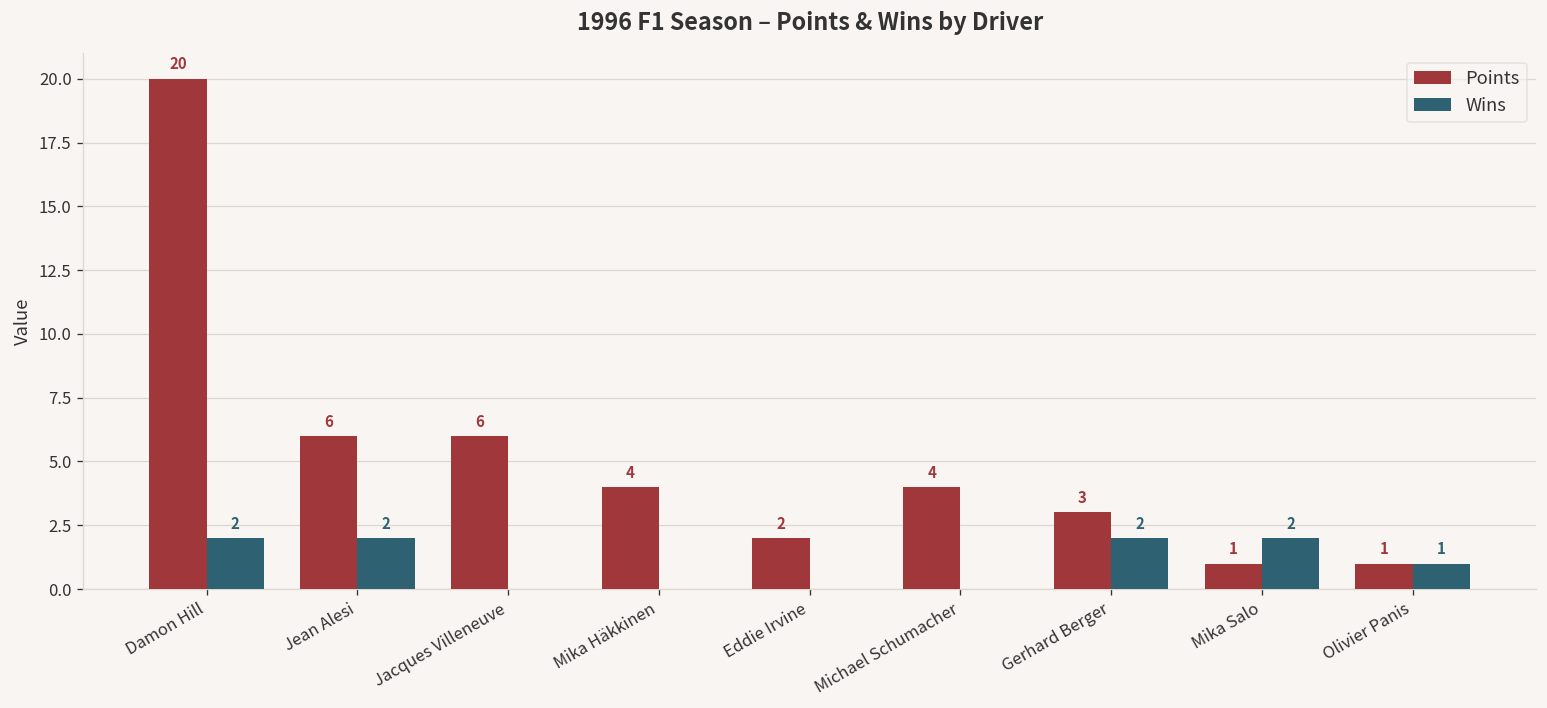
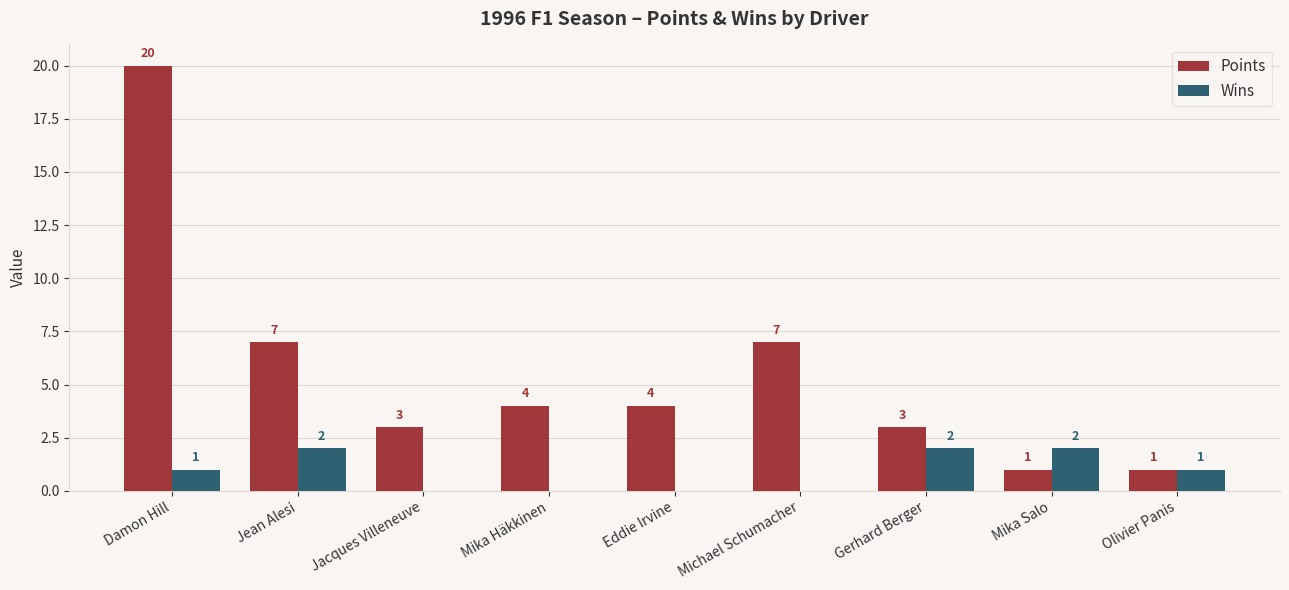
Wins, Damon Hill: 2 -> 1
Points, Jean Alesi: 6 -> 7
Points, Jacques Villeneuve: 6 -> 3
Points, Eddie Irvine: 2 -> 4
Points, Michael Schumacher: 4 -> 7
